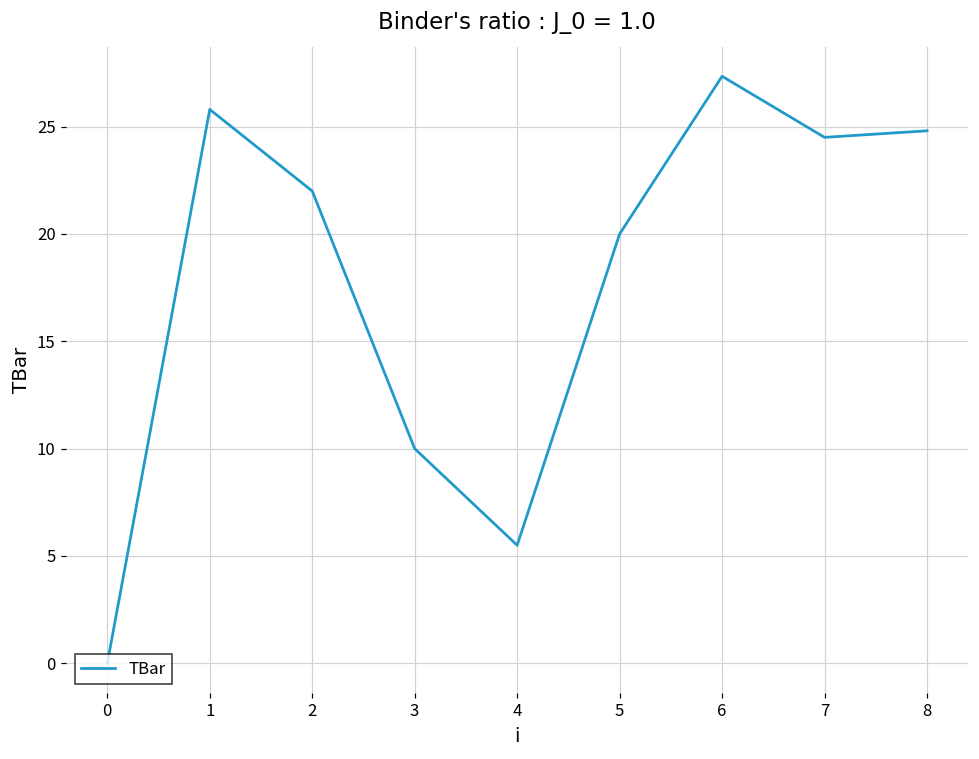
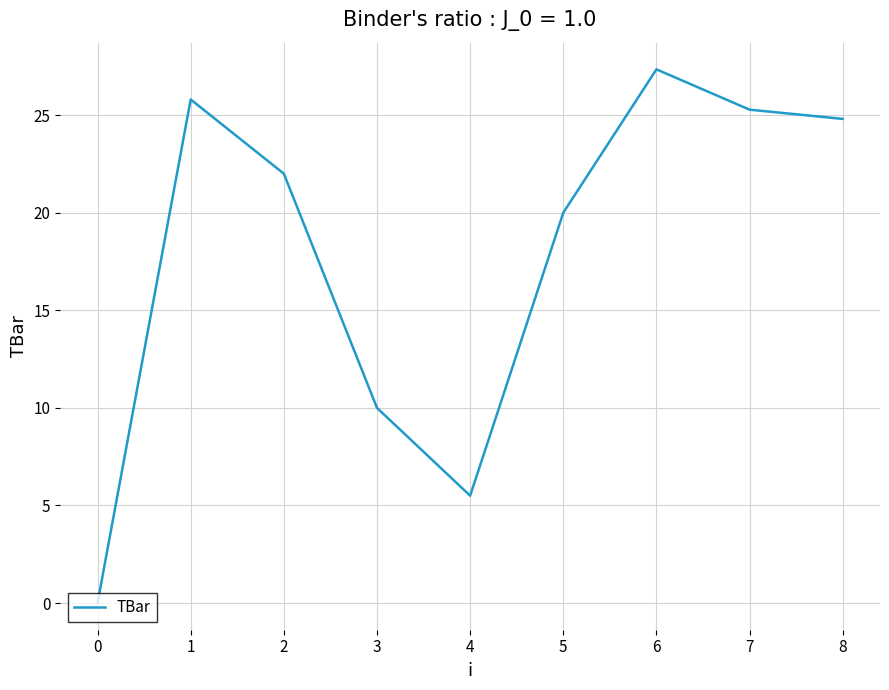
7: 24.5 -> 25.3
